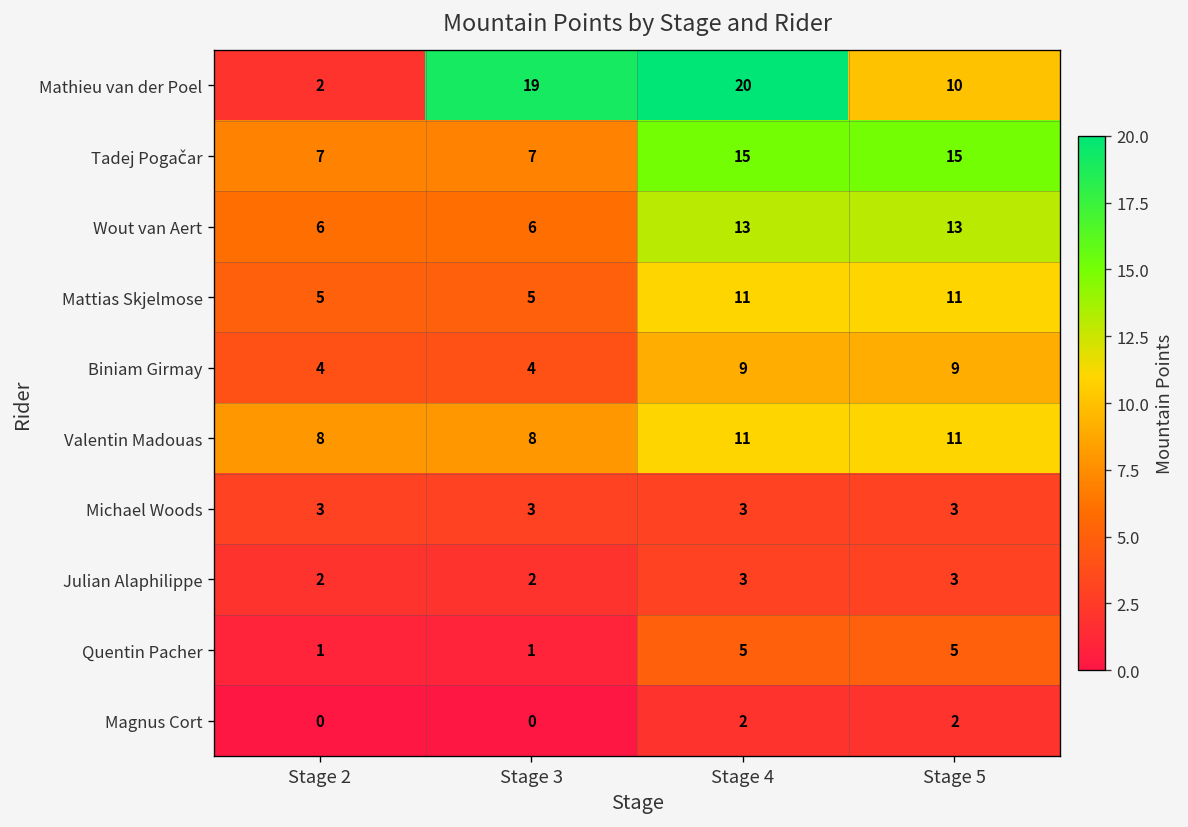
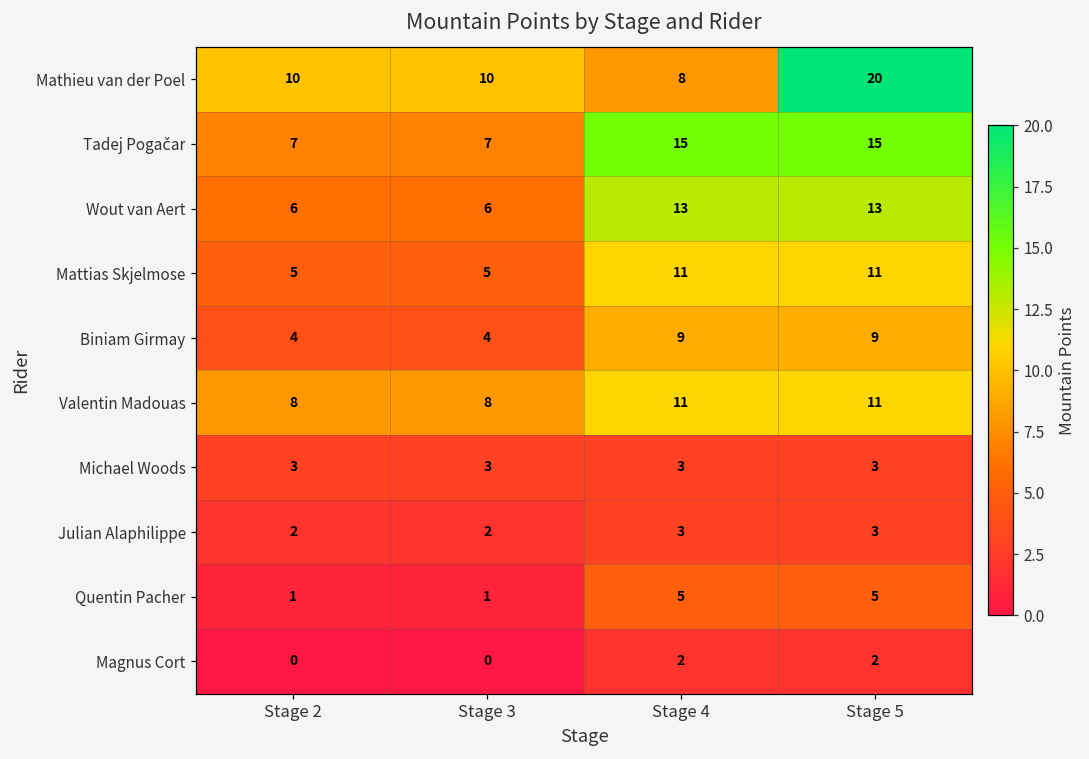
Mathieu van der Poel, Stage 2: 2 -> 10
Mathieu van der Poel, Stage 3: 19 -> 10
Mathieu van der Poel, Stage 4: 20 -> 8
Mathieu van der Poel, Stage 5: 10 -> 20
